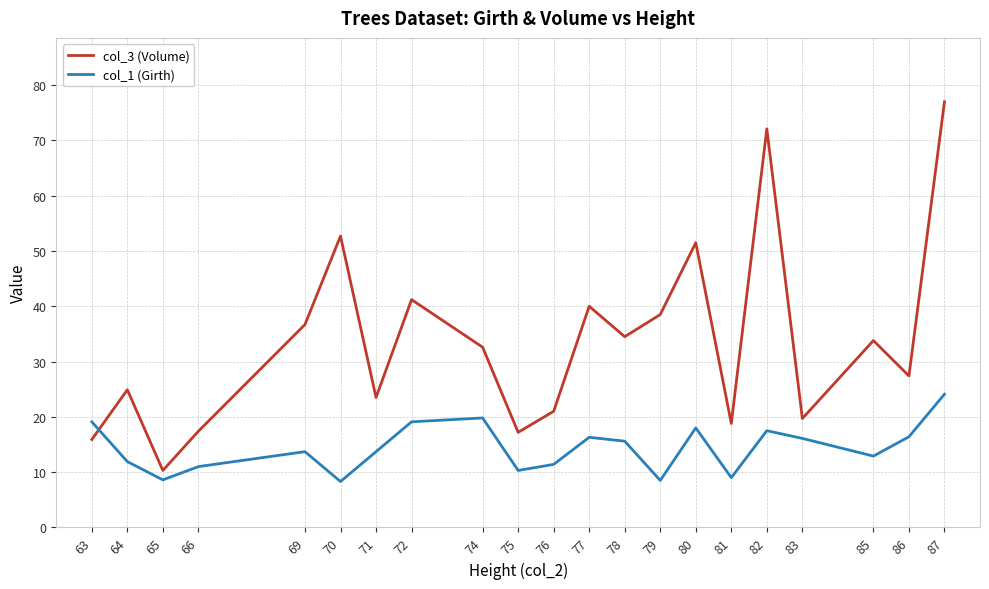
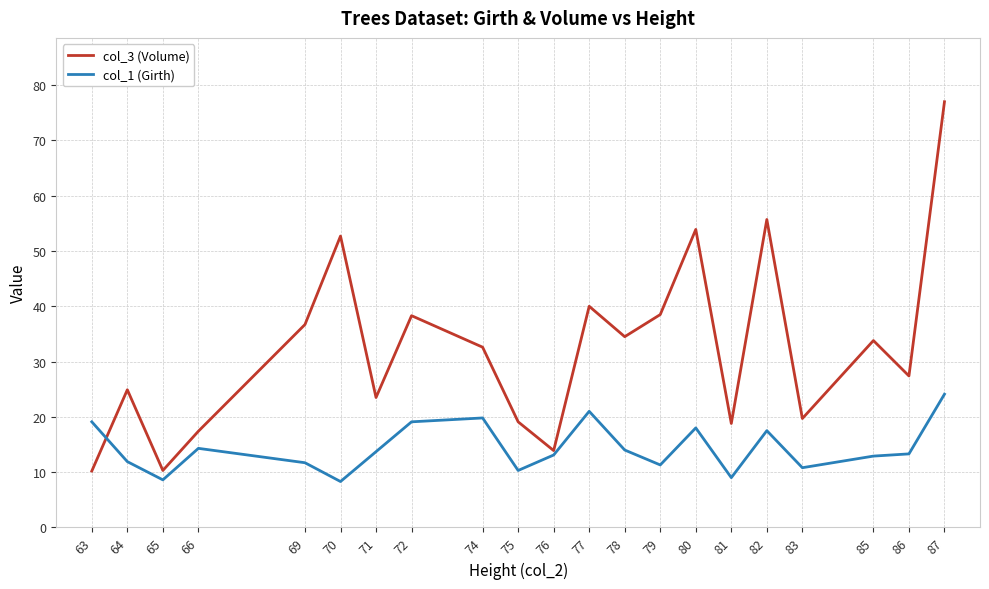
col_3 (Volume), 63: 16 -> 10
col_1 (Girth), 66: 11 -> 14
col_1 (Girth), 69: 14 -> 12
col_3 (Volume), 72: 41 -> 38
col_3 (Volume), 75: 17 -> 19
col_3 (Volume), 76: 21 -> 14
col_1 (Girth), 76: 11 -> 13
col_1 (Girth), 77: 16 -> 21
col_1 (Girth), 78: 16 -> 14
col_1 (Girth), 79: 9 -> 11
col_3 (Volume), 80: 52 -> 54
col_3 (Volume), 82: 72 -> 56
col_1 (Girth), 83: 16 -> 11
col_1 (Girth), 86: 16 -> 13
